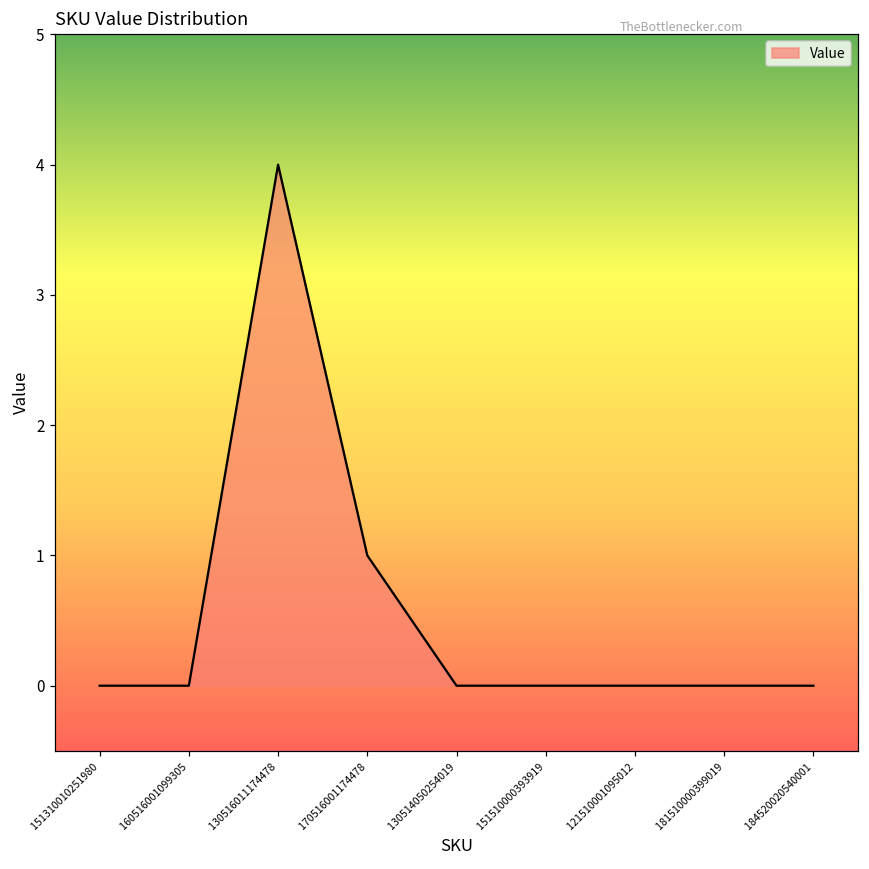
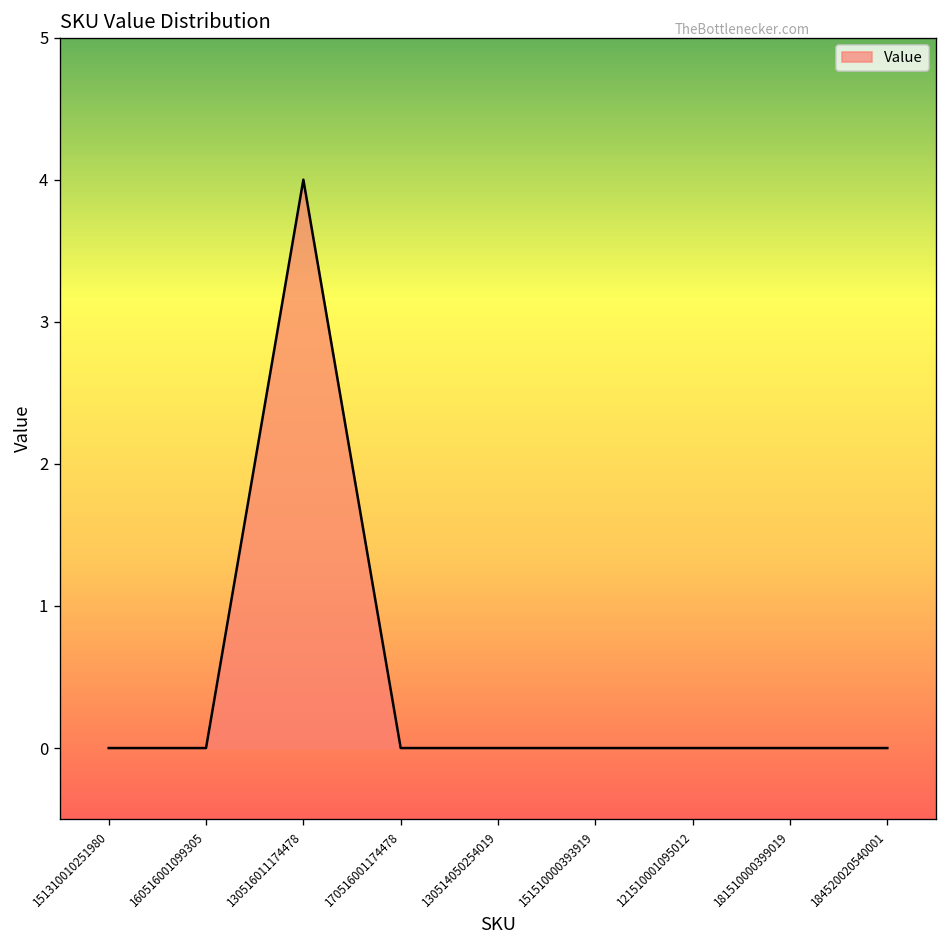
170516001174478: 1 -> 0
